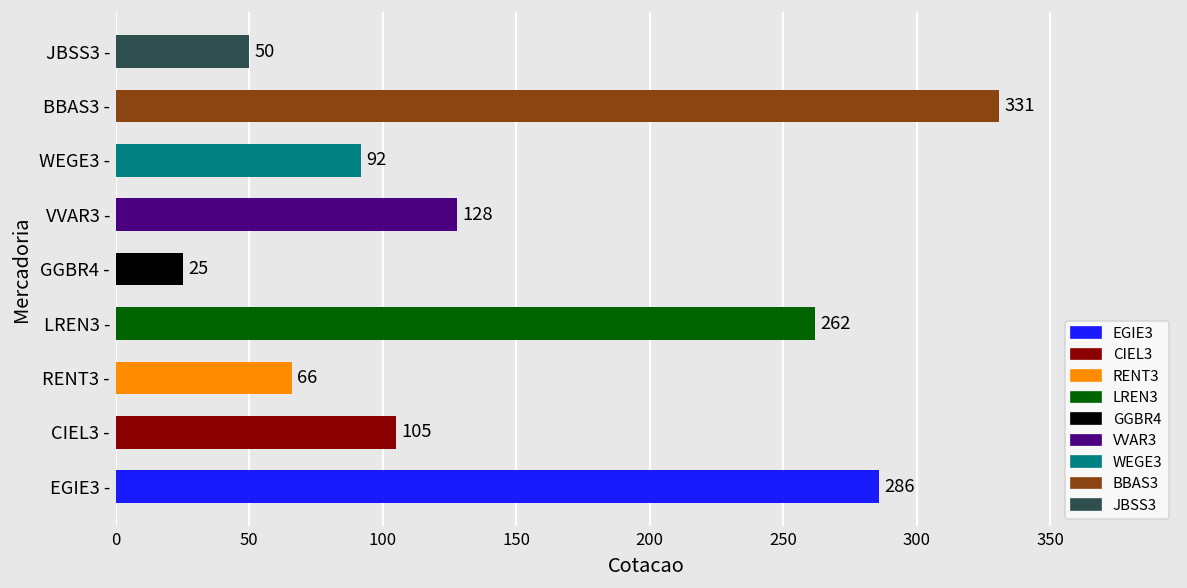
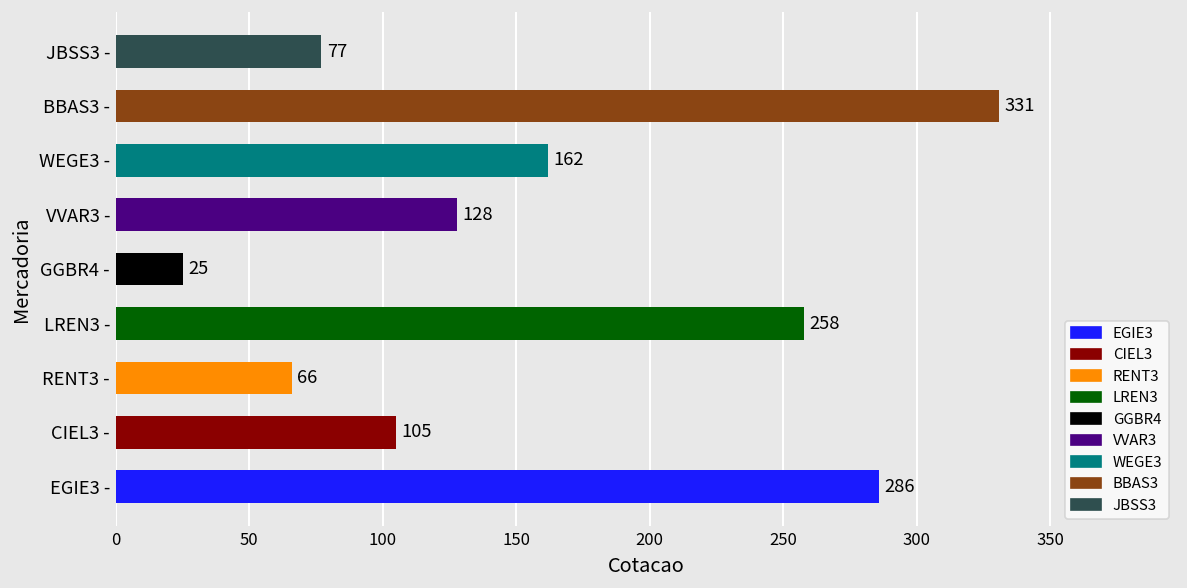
JBSS3 -: 50 -> 77
WEGE3 -: 92 -> 162
LREN3 -: 262 -> 258
